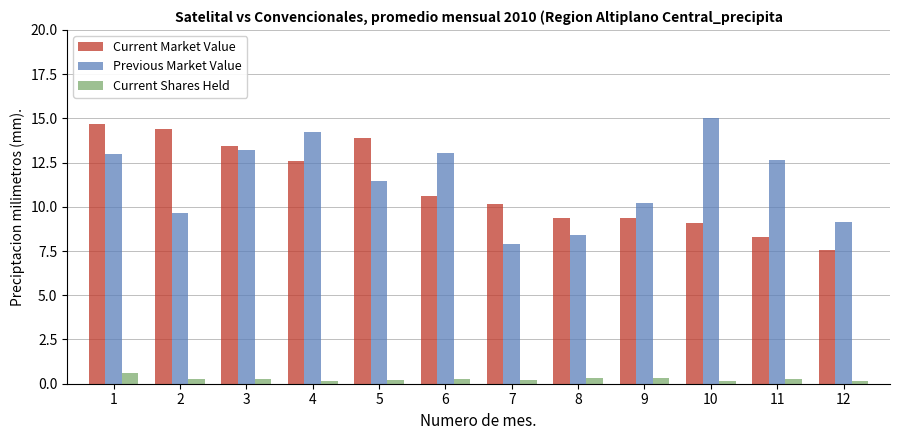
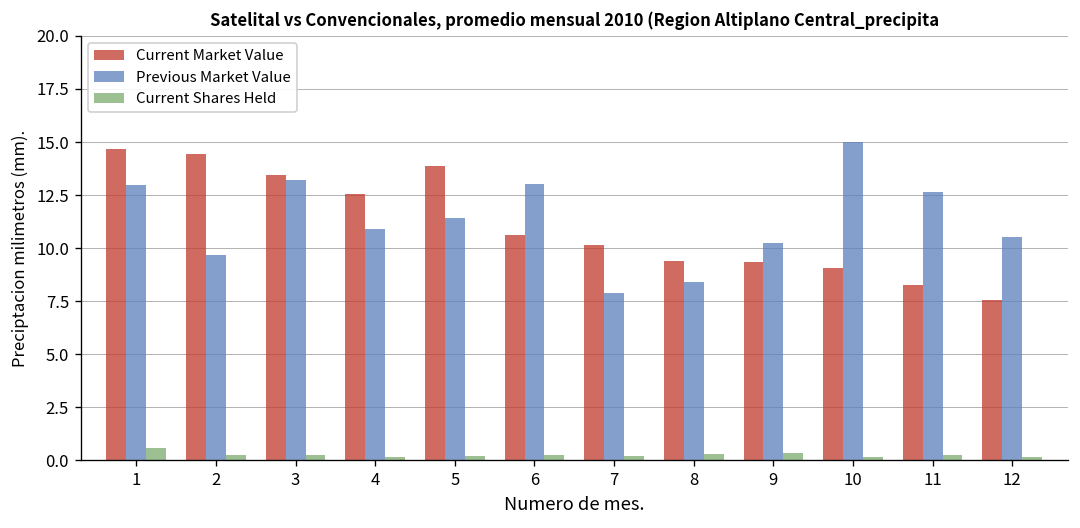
Previous Market Value, 4: 14.2 -> 10.9
Previous Market Value, 12: 9.1 -> 10.5
